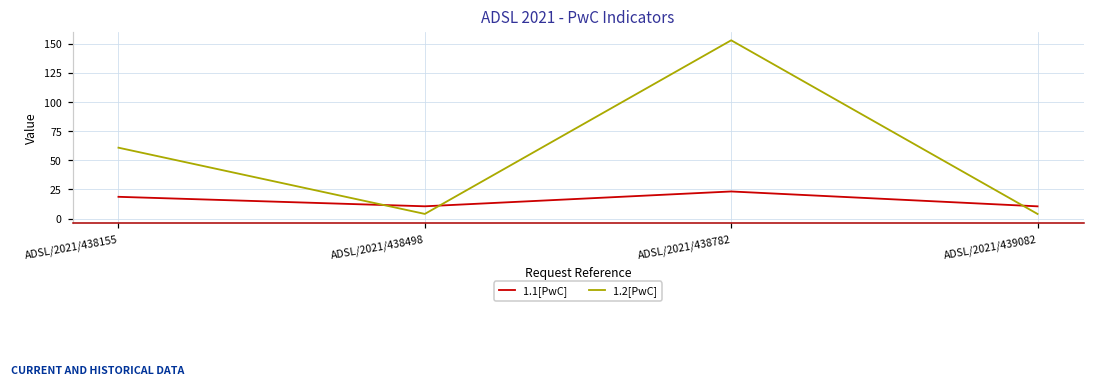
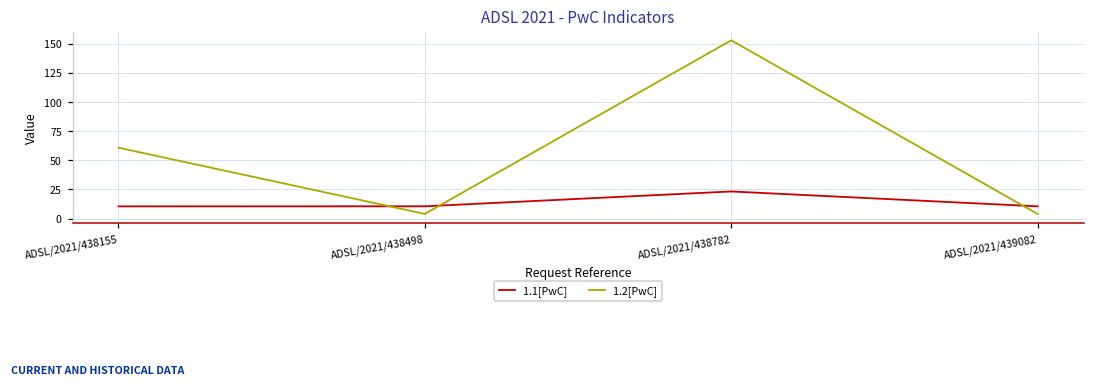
1.1[PwC], ADSL/2021/438155: 19 -> 10
